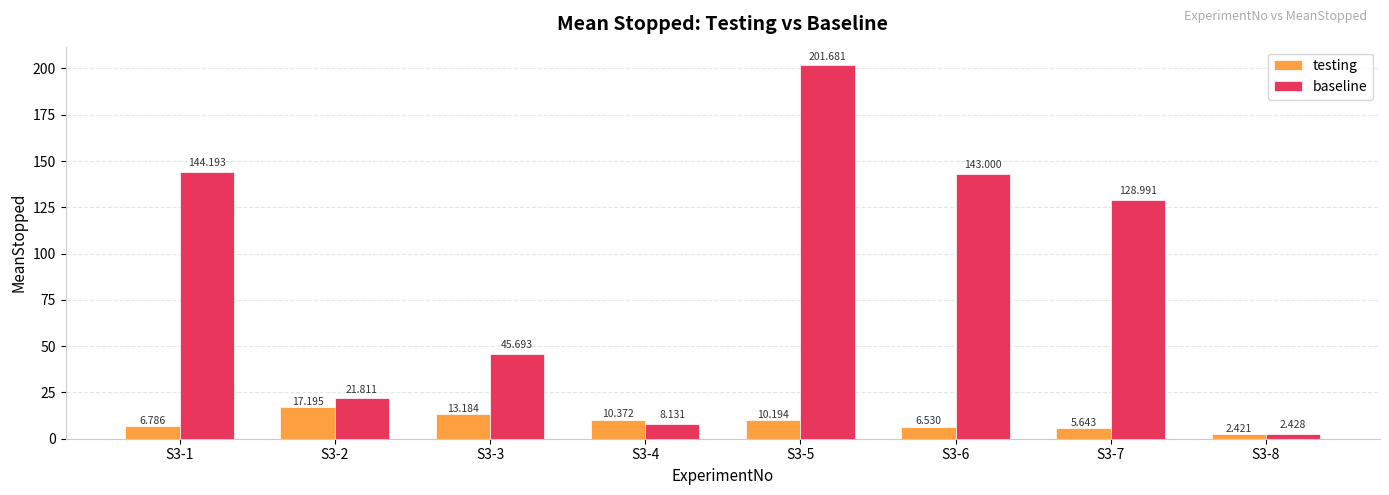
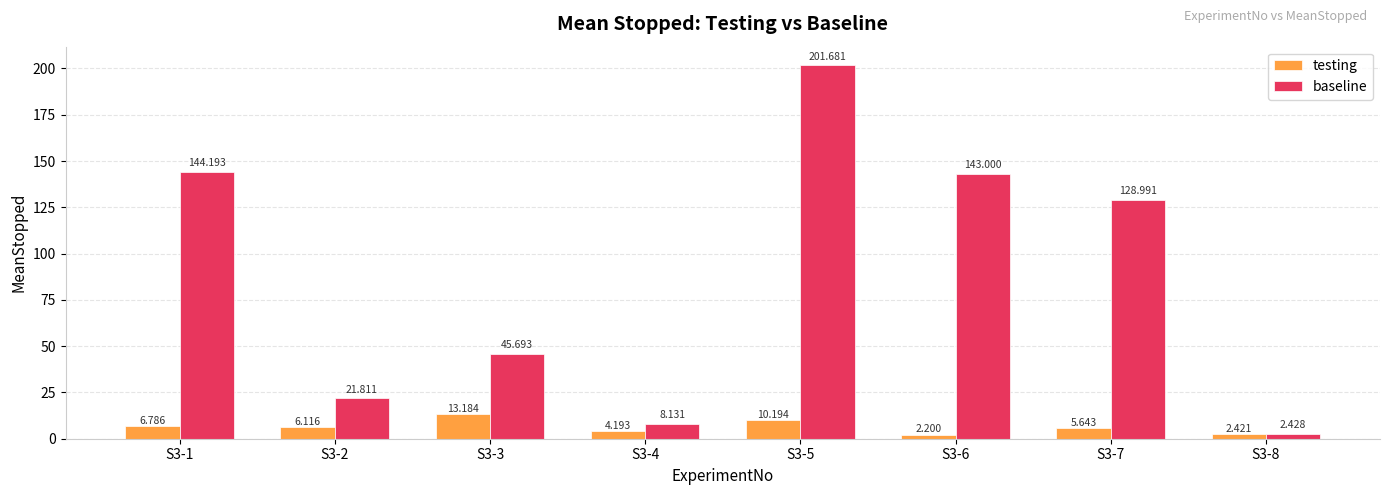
testing, S3-2: 17.195 -> 6.116
testing, S3-4: 10.372 -> 4.193
testing, S3-6: 6.530 -> 2.200
